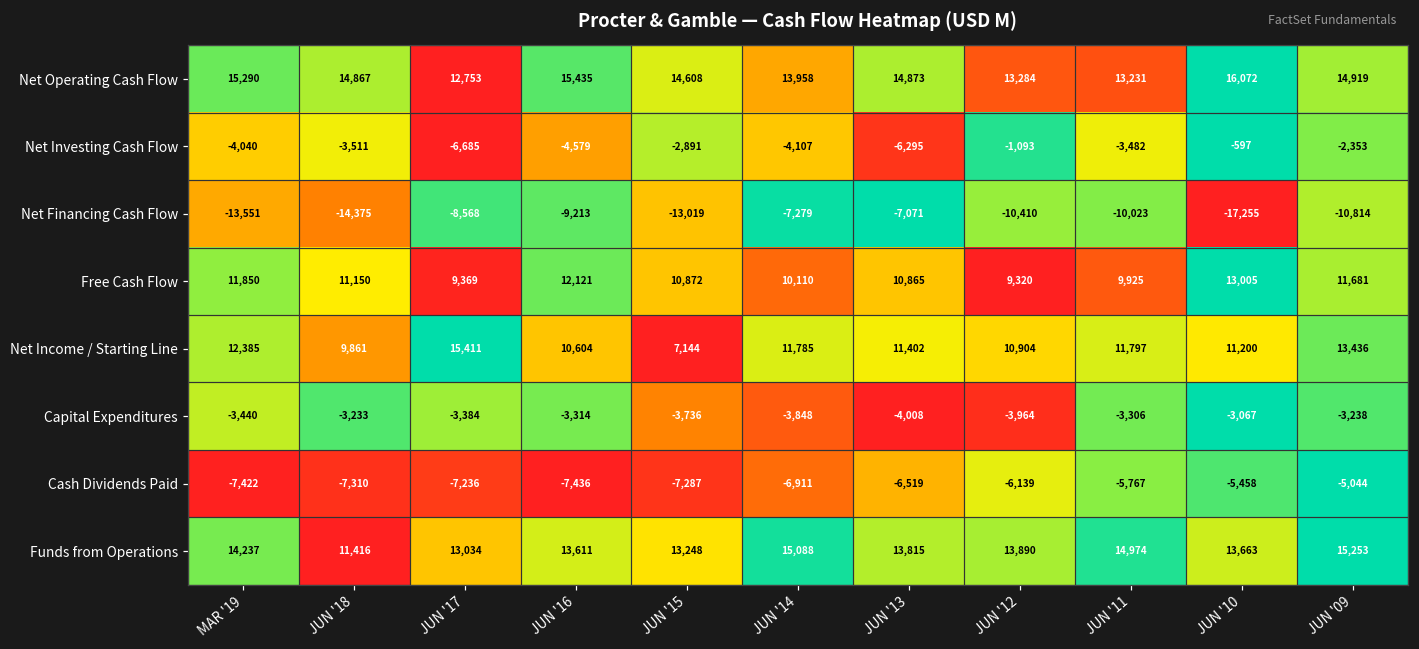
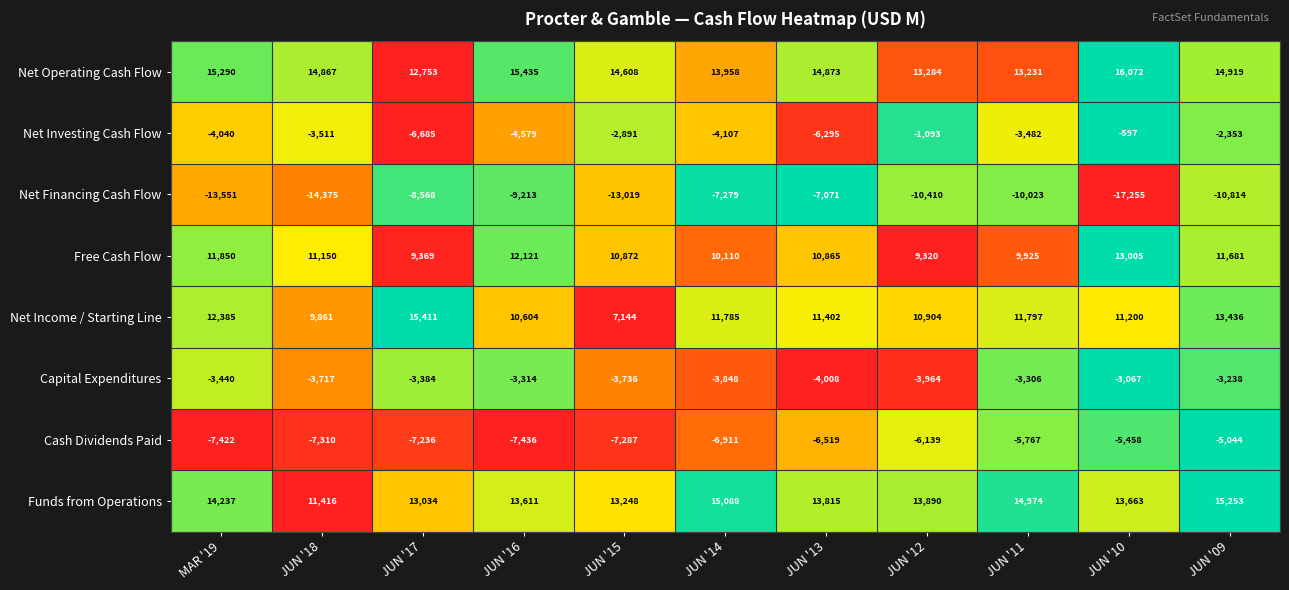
Capital Expenditures, JUN '18: -3,233 -> -3,717
